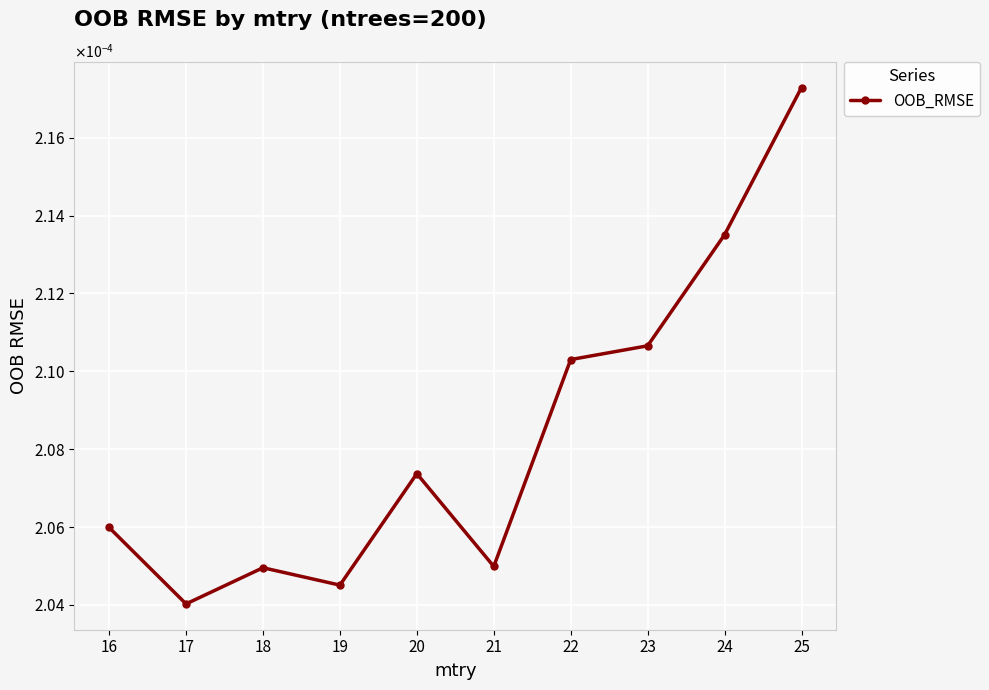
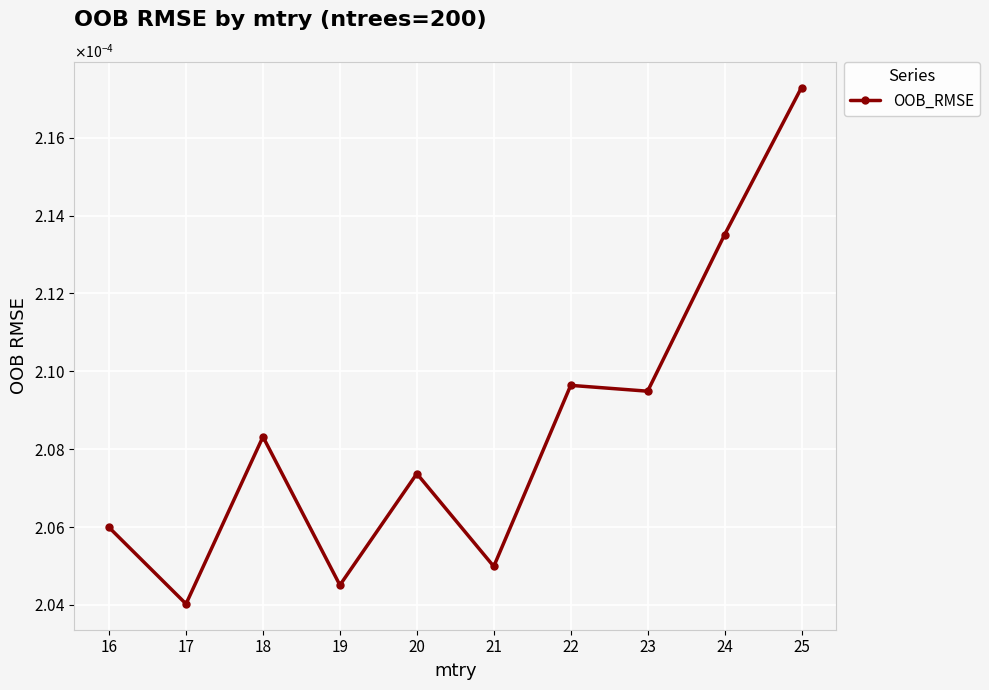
18: 0.0002050 -> 0.0002083
22: 0.0002103 -> 0.0002096
23: 0.0002107 -> 0.0002095
